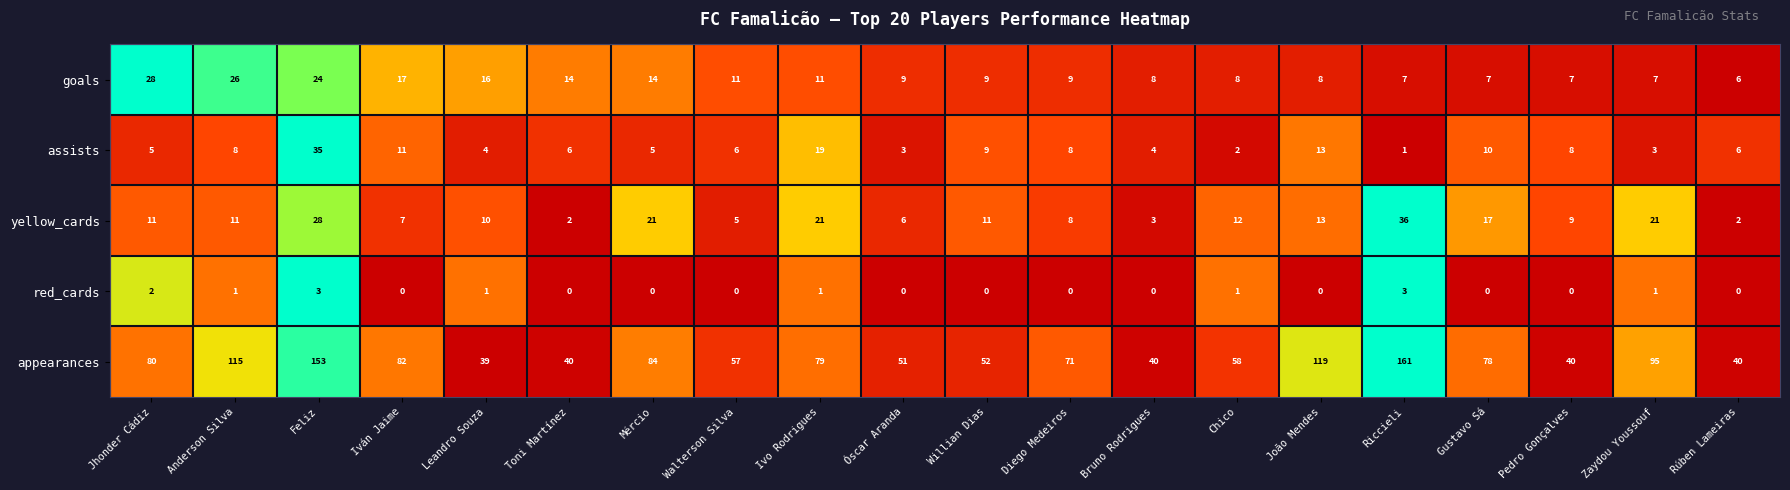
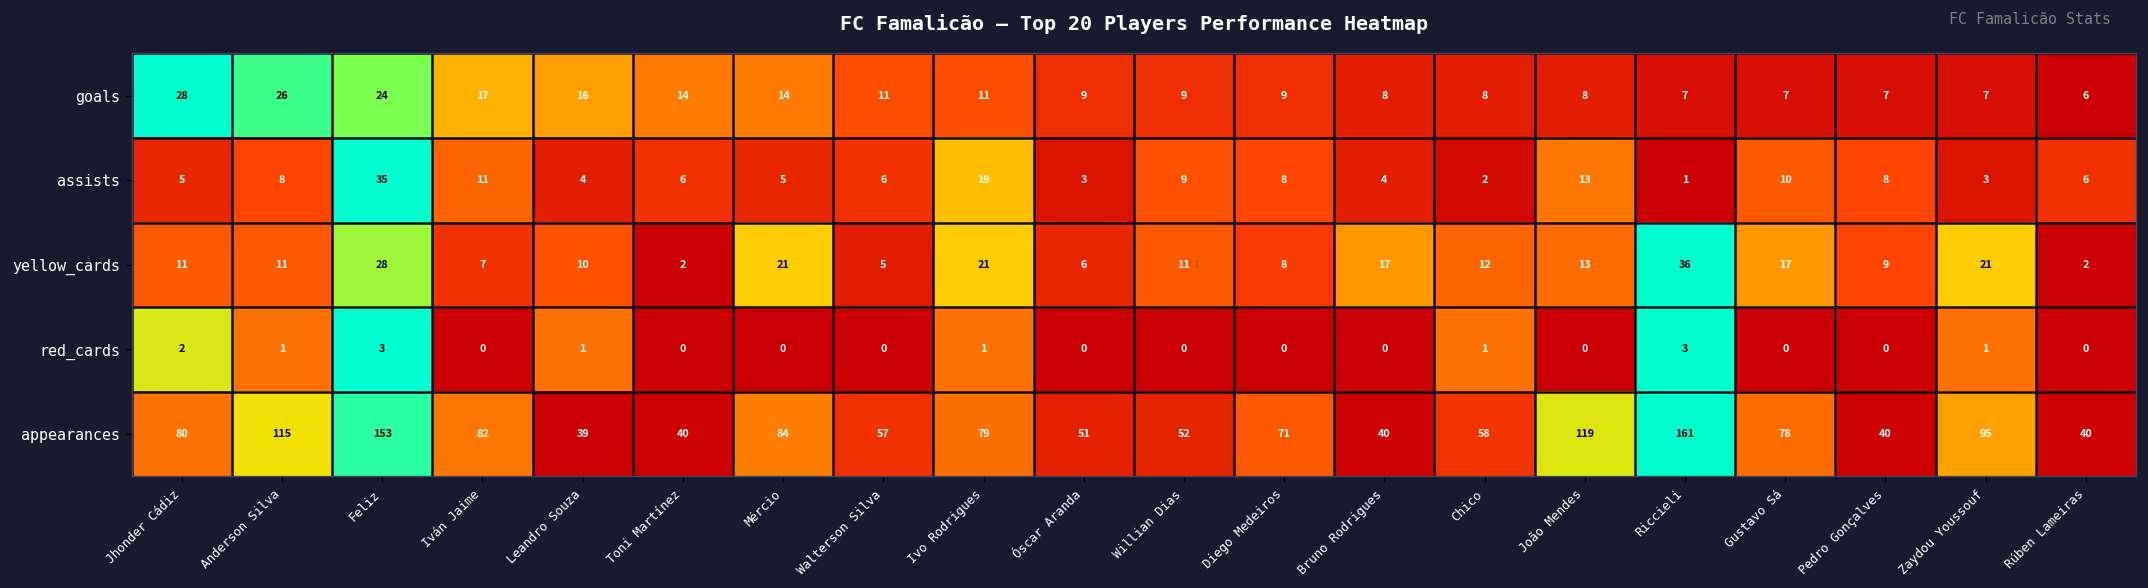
yellow_cards, Bruno Rodrigues: 3 -> 17
